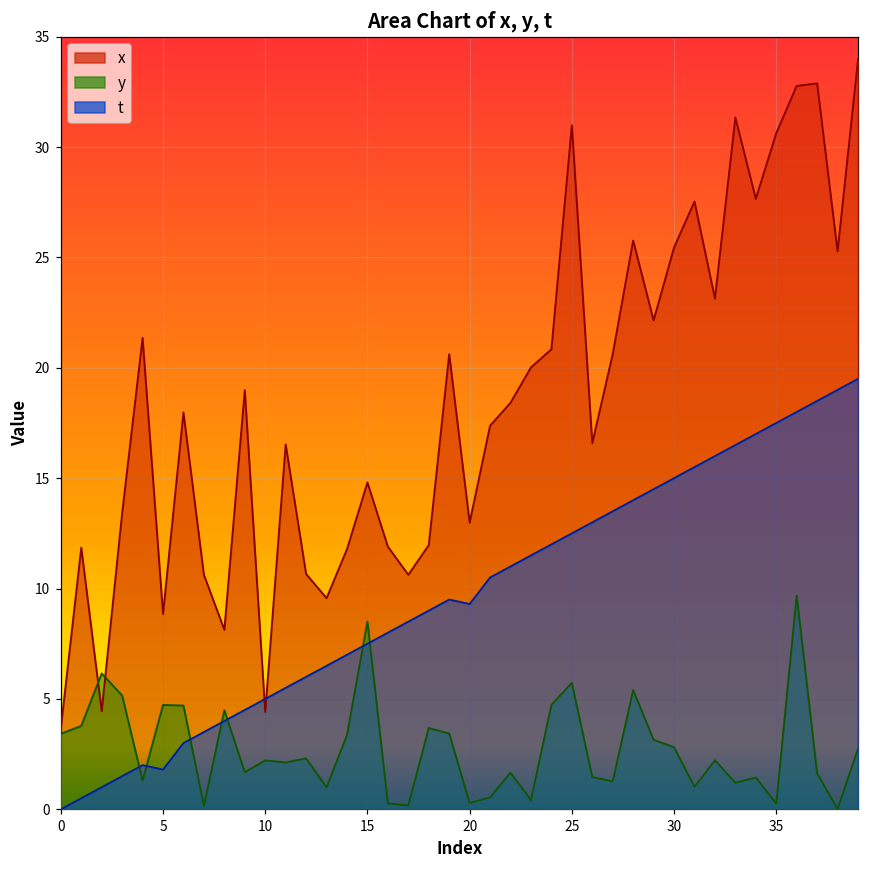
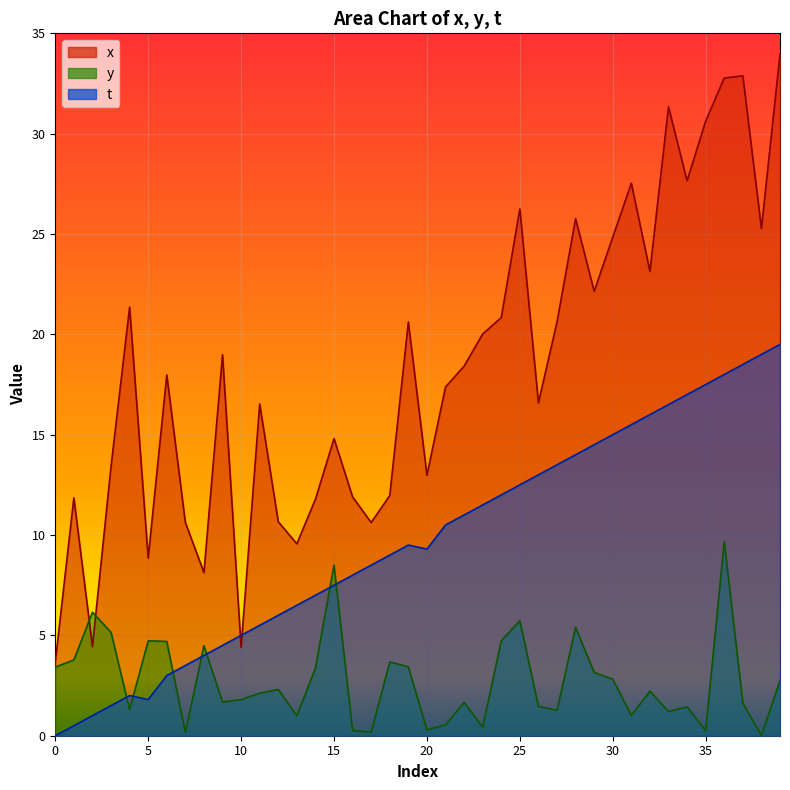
y, 10: 2.2 -> 1.8
x, 25: 31.0 -> 26.3
x, 30: 25.4 -> 24.8
